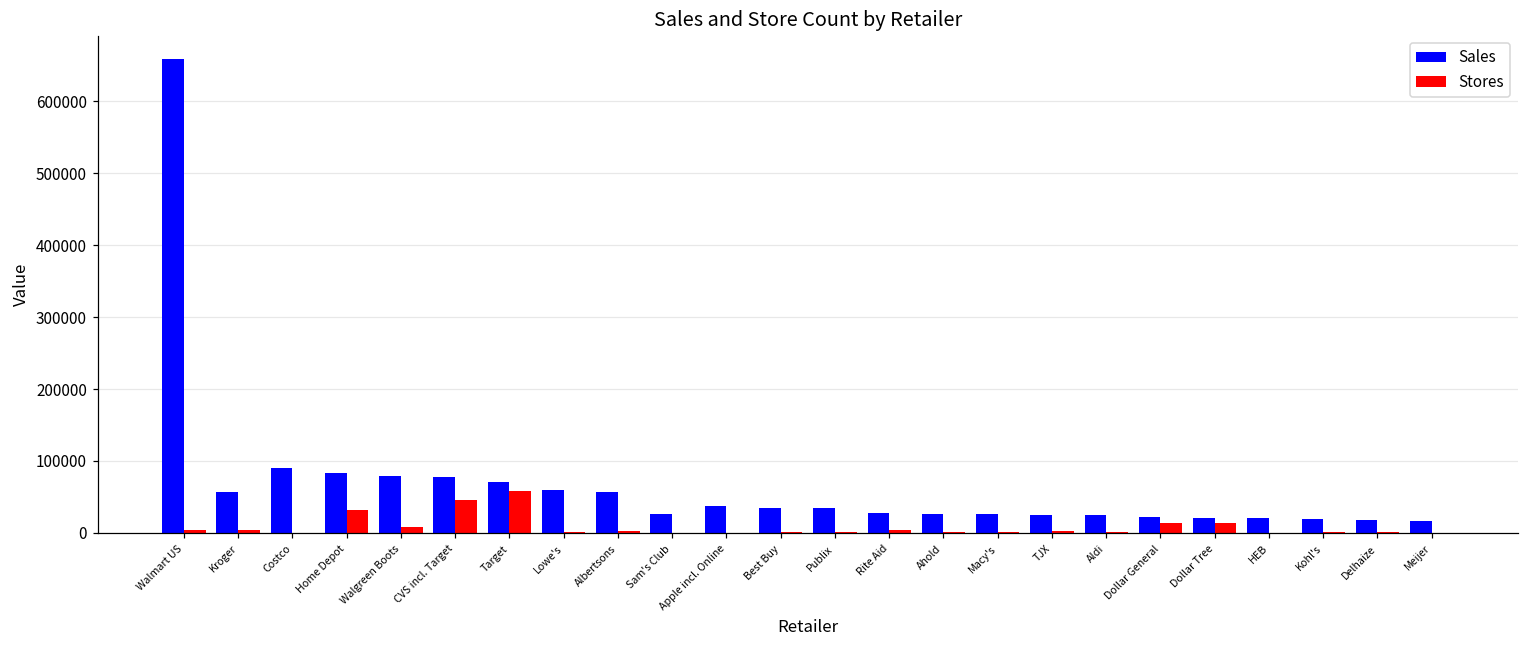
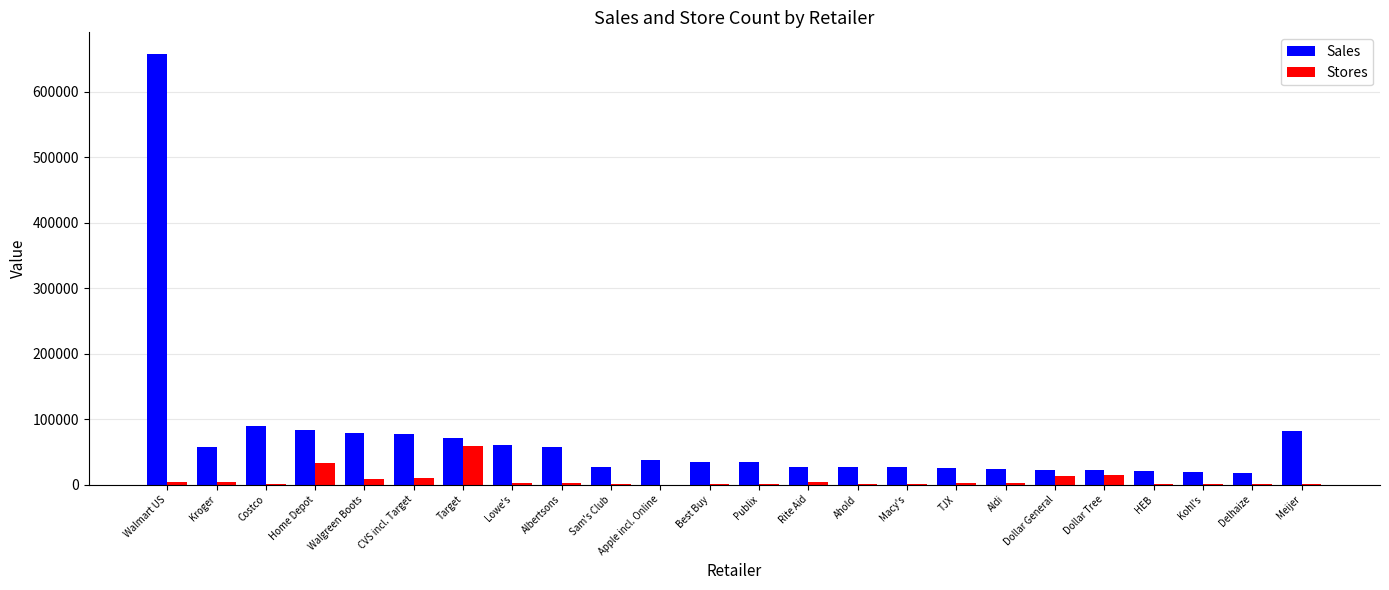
Stores, CVS incl. Target: 50000 -> 10000
Sales, Meijer: 20000 -> 80000
